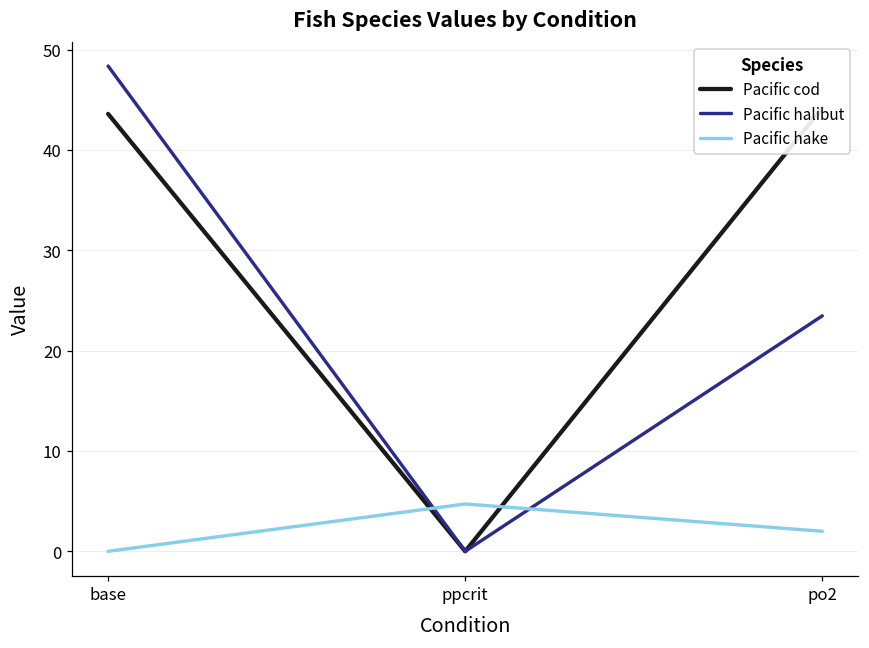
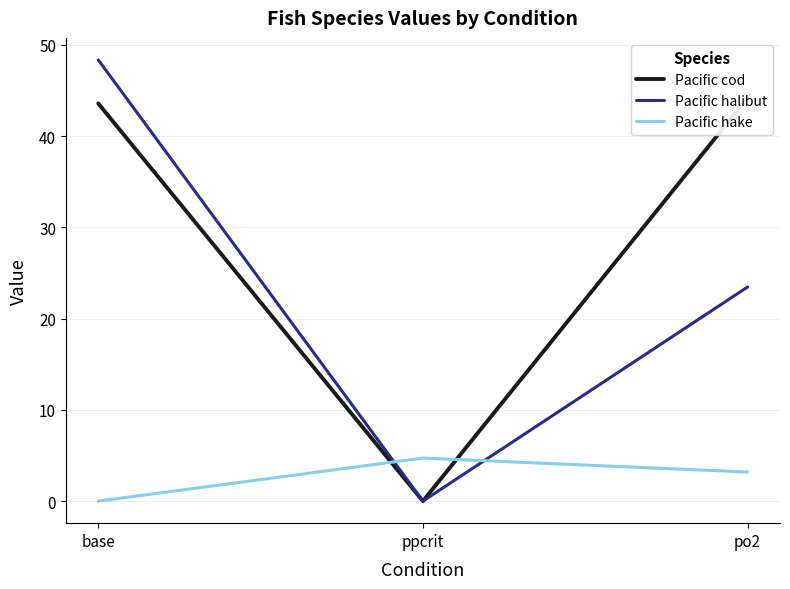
Pacific hake, po2: 2 -> 3
